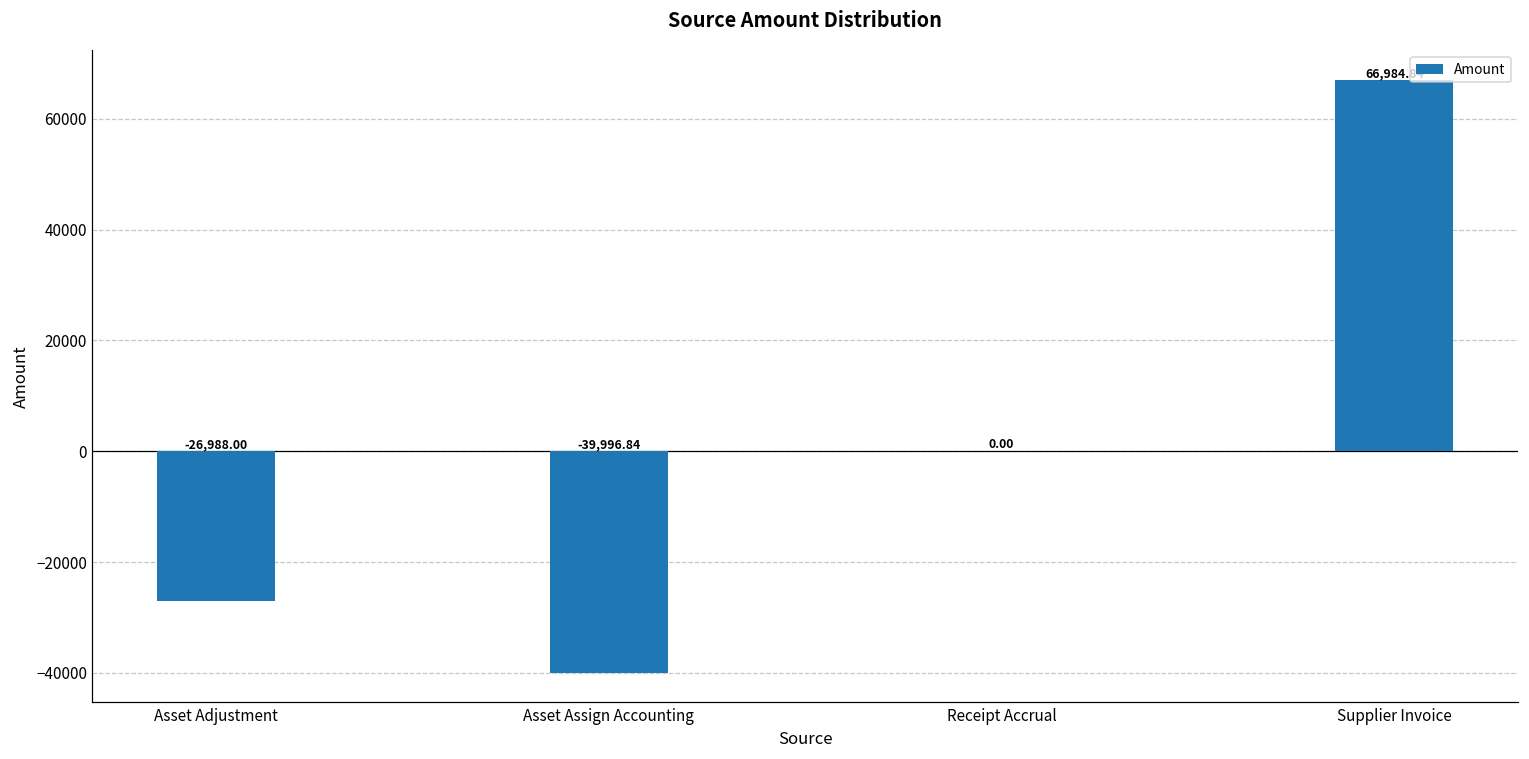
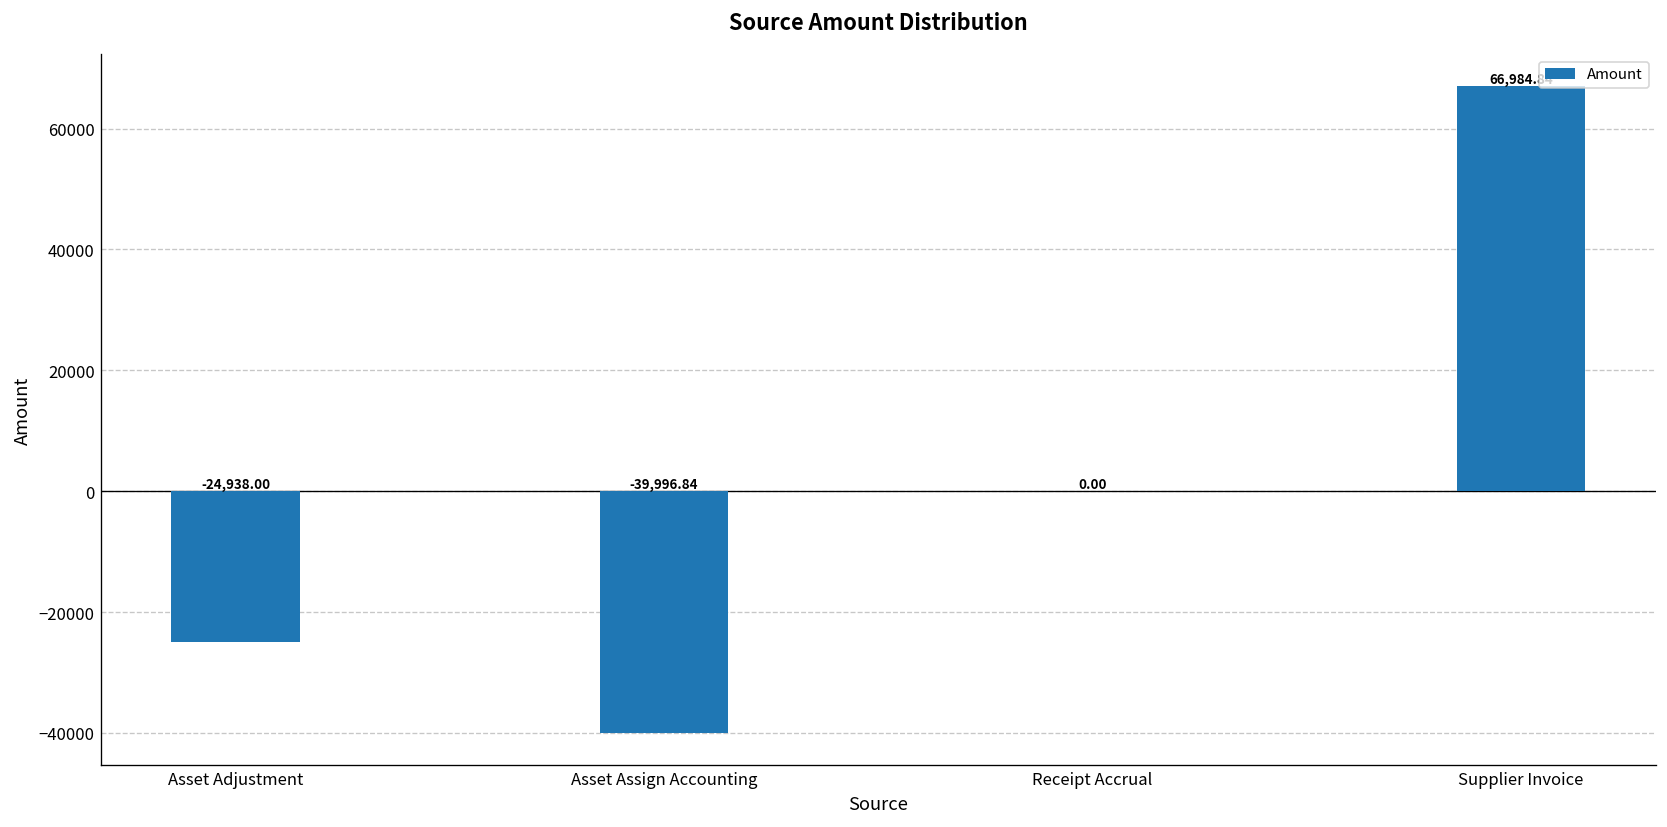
Asset Adjustment: -26,988.00 -> -24,938.00
